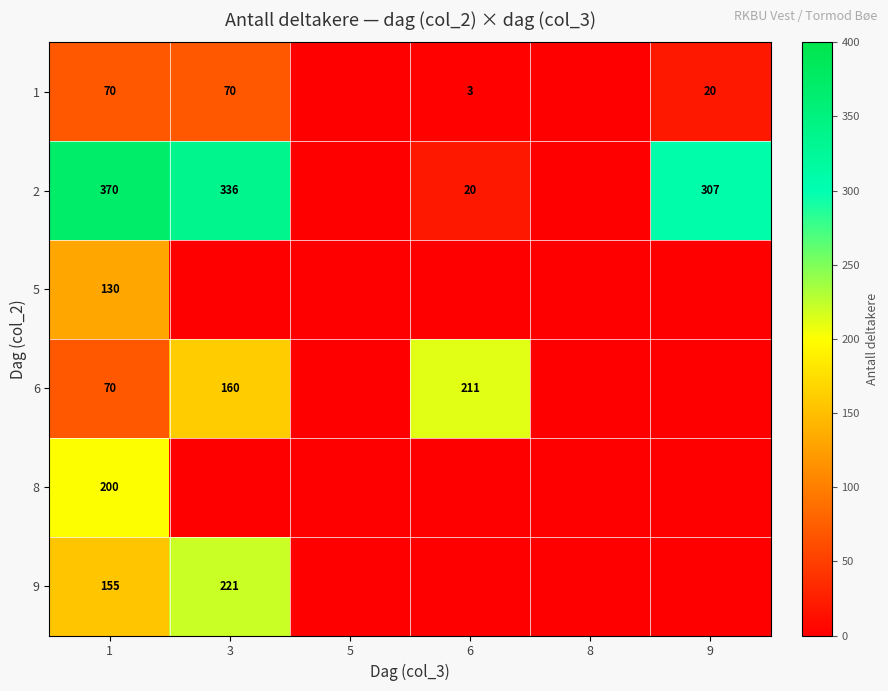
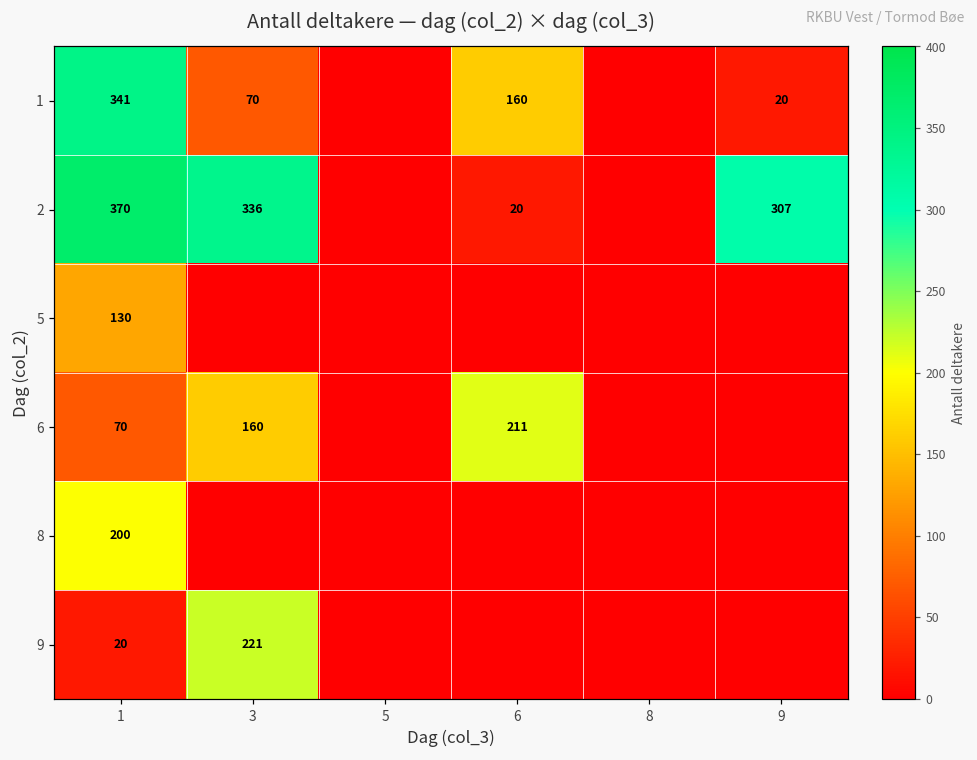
1, 1: 70 -> 341
1, 6: 3 -> 160
9, 1: 155 -> 20
